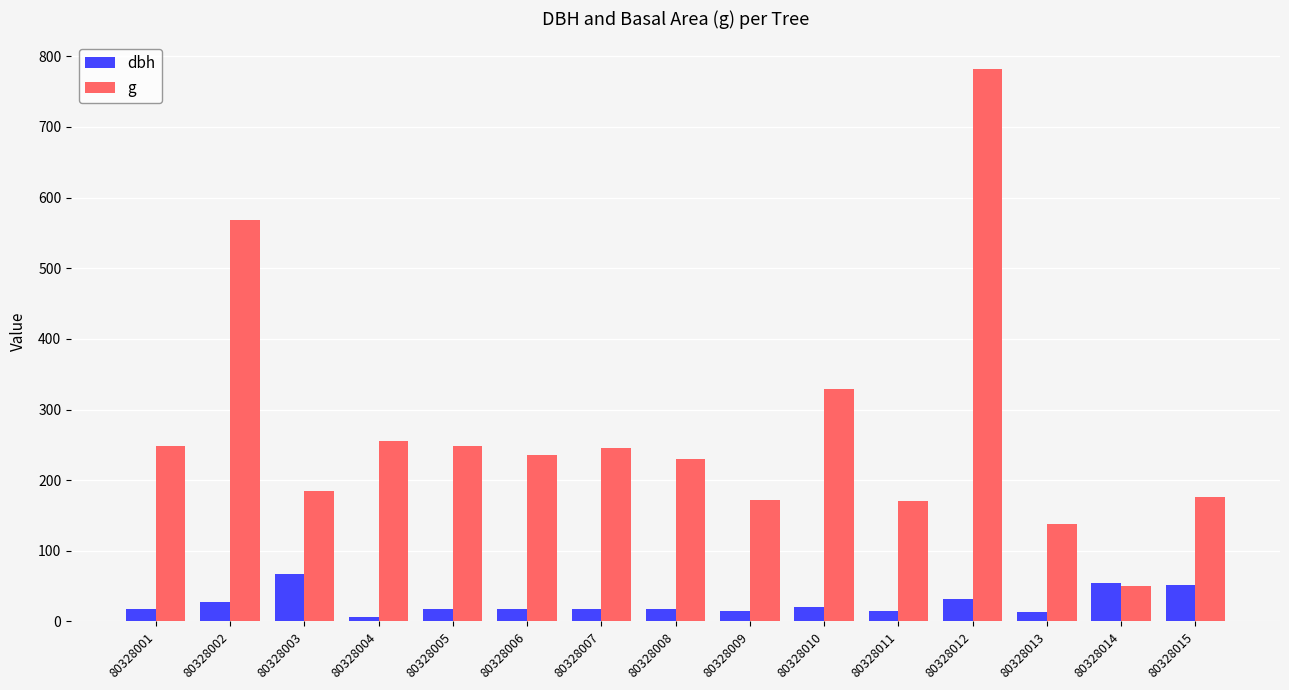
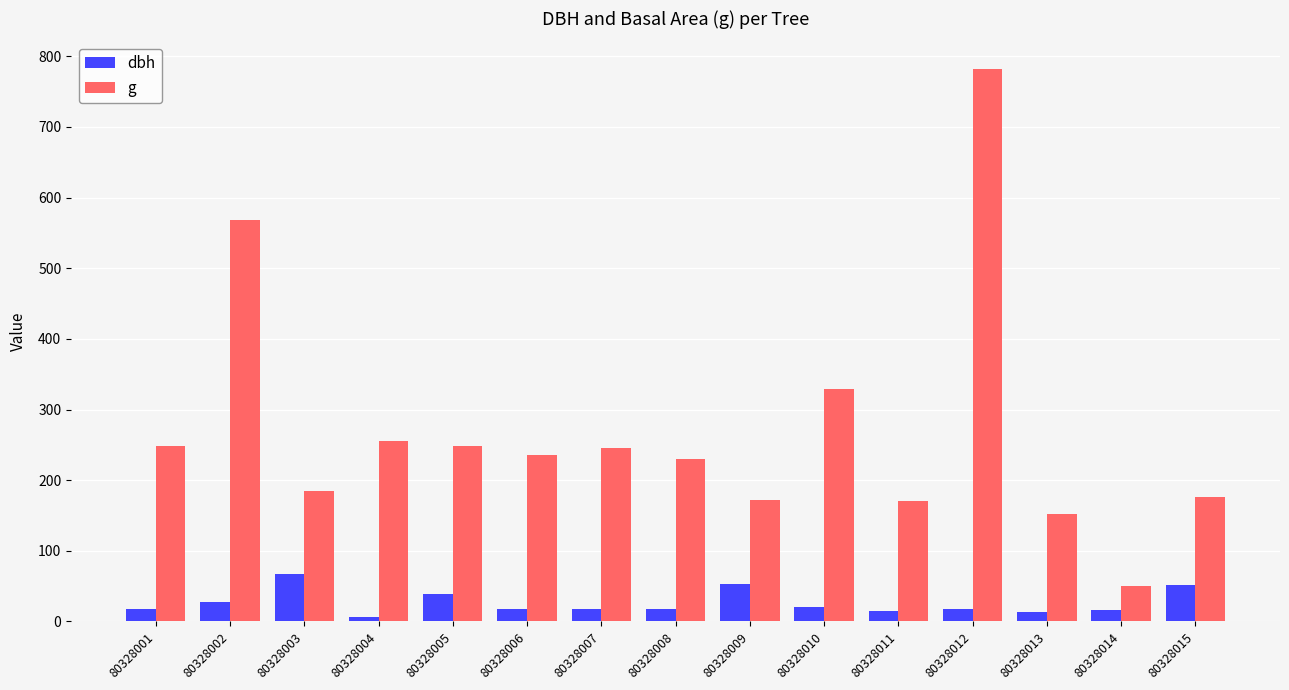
dbh, 80328005: 20 -> 40
dbh, 80328009: 10 -> 50
dbh, 80328012: 30 -> 20
g, 80328013: 140 -> 150
dbh, 80328014: 50 -> 20
